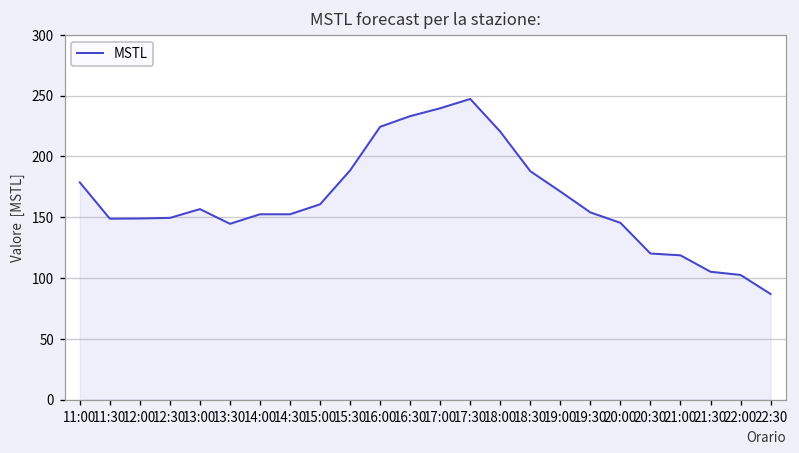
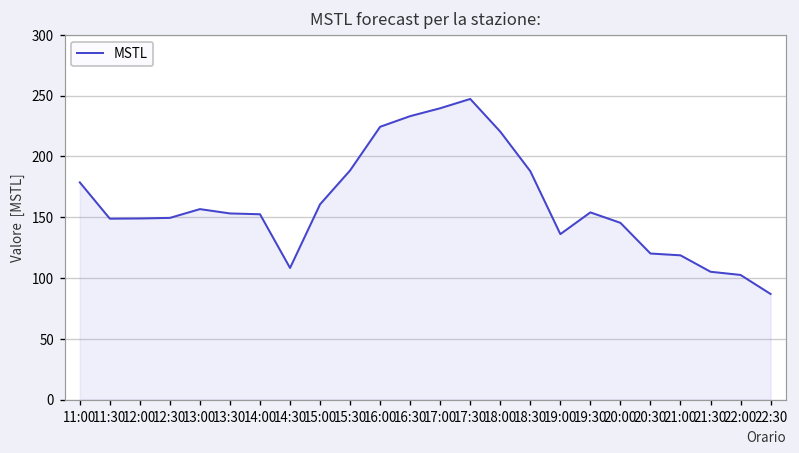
13:30: 145 -> 153
14:30: 152 -> 108
19:00: 171 -> 136
